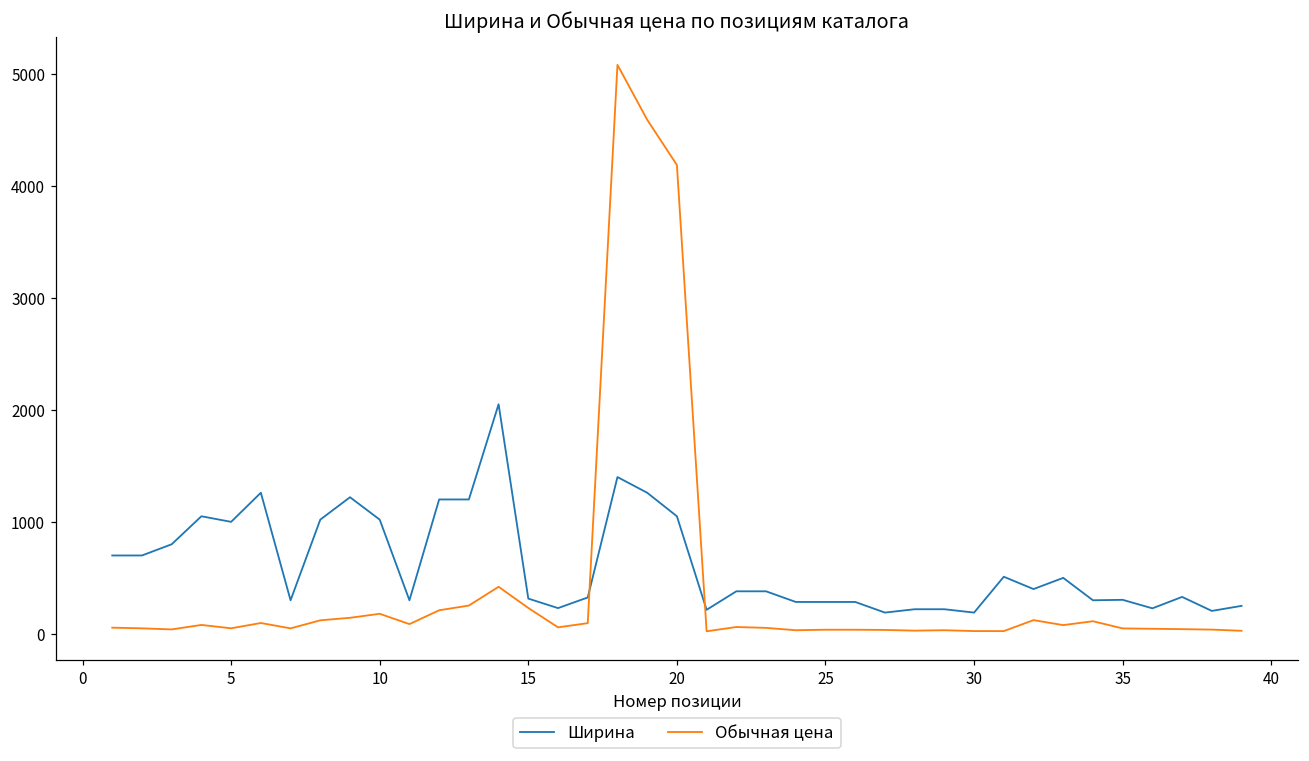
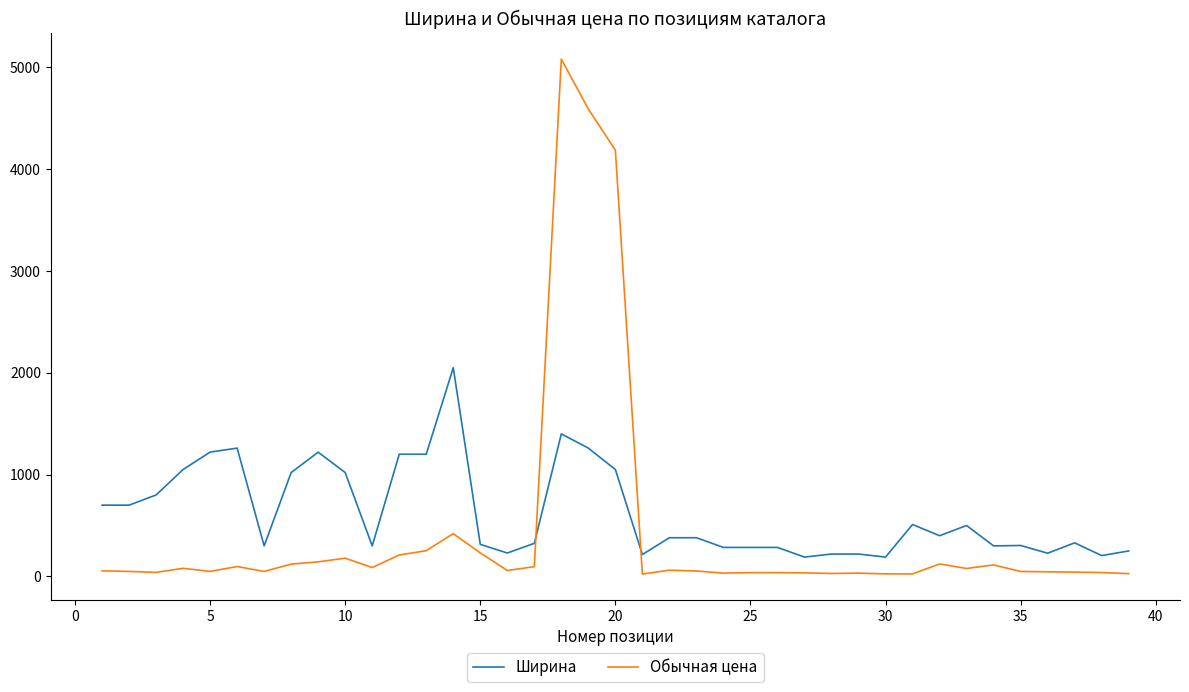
Ширина, 5: 1000 -> 1220
